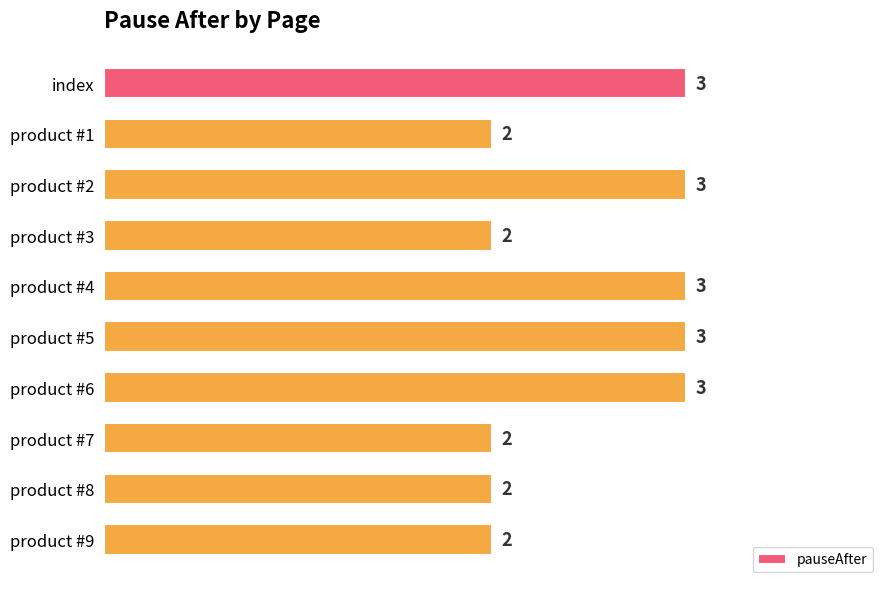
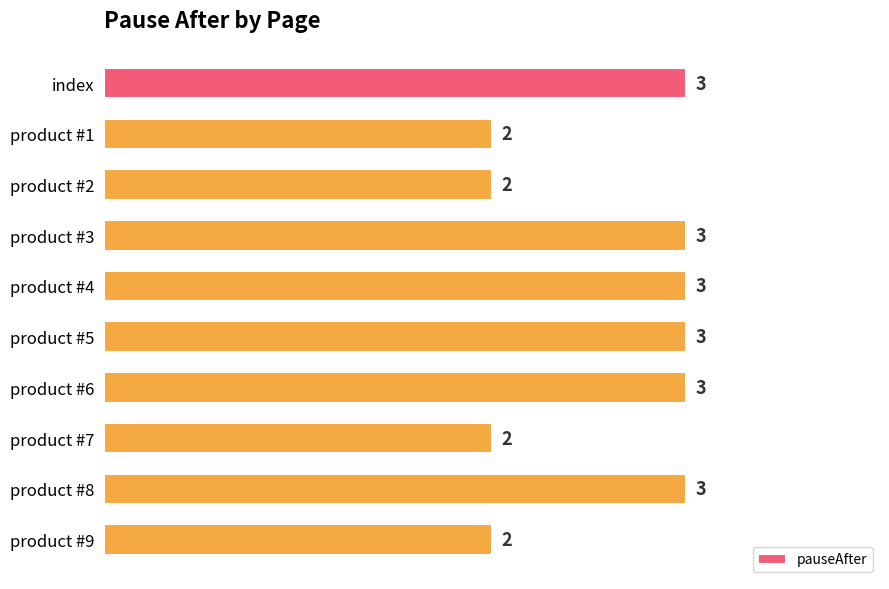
product #2: 3 -> 2
product #3: 2 -> 3
product #8: 2 -> 3
